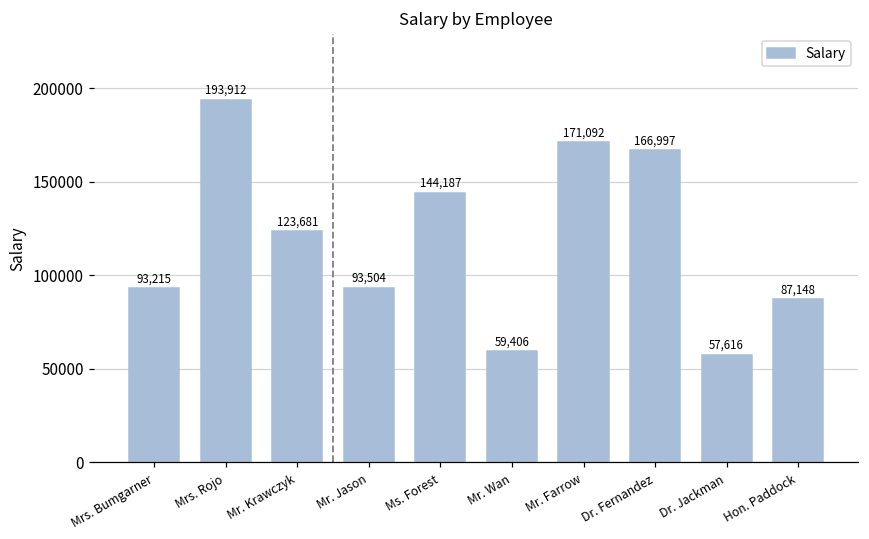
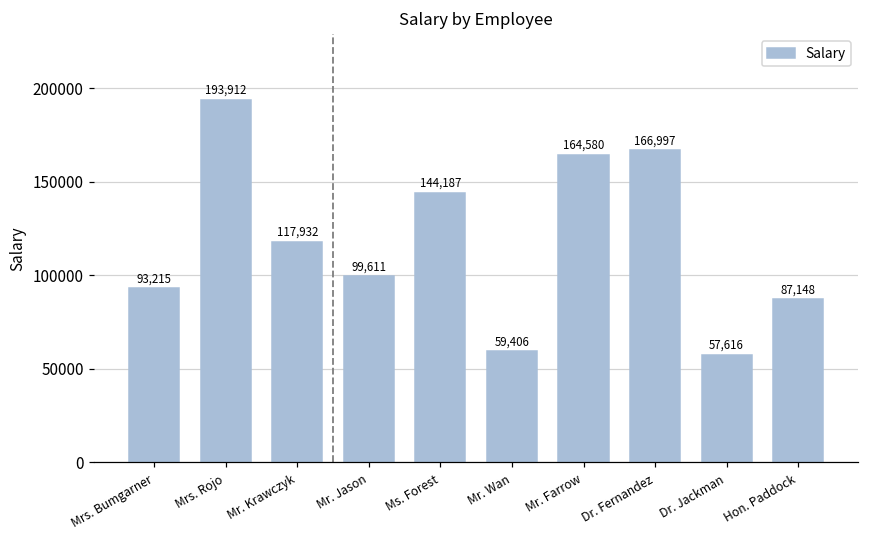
Mr. Krawczyk: 123,681 -> 117,932
Mr. Jason: 93,504 -> 99,611
Mr. Farrow: 171,092 -> 164,580
